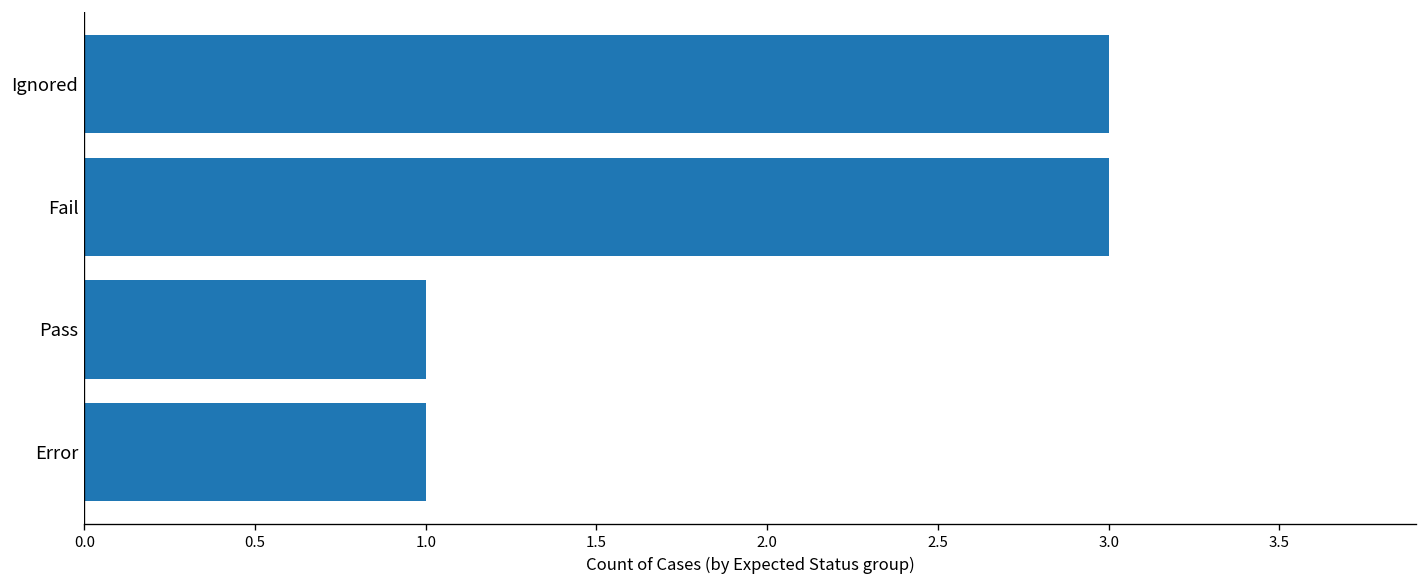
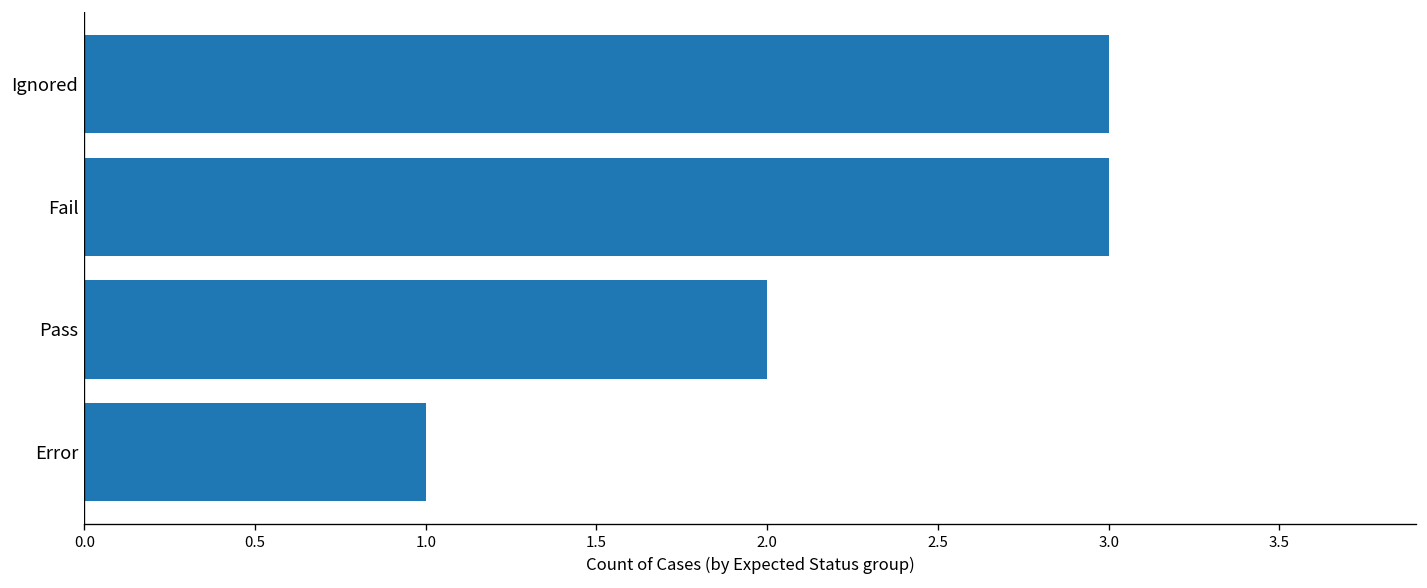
Pass: 1 -> 2
